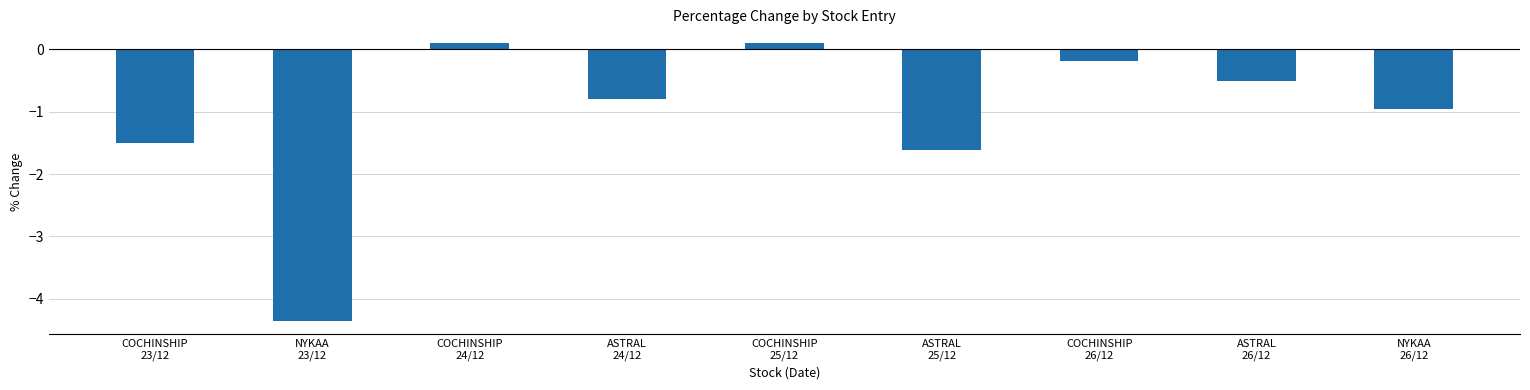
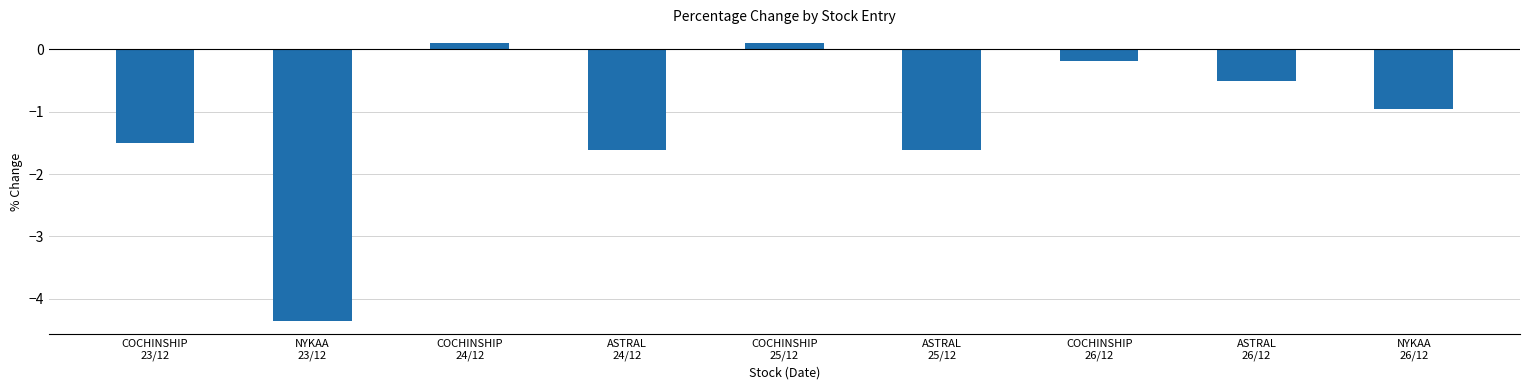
ASTRAL 24/12: -0.8 -> -1.6
